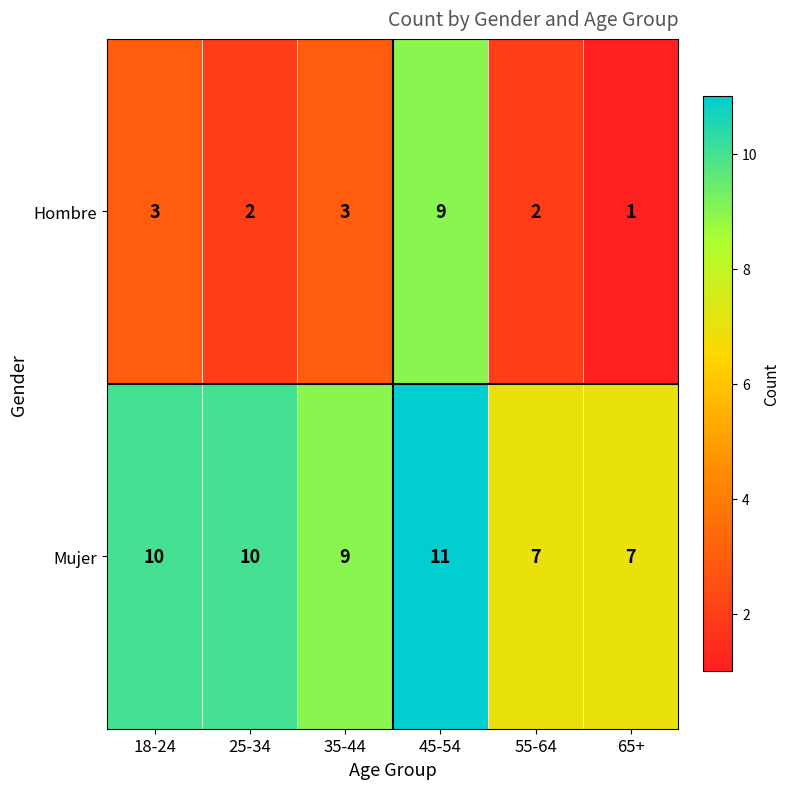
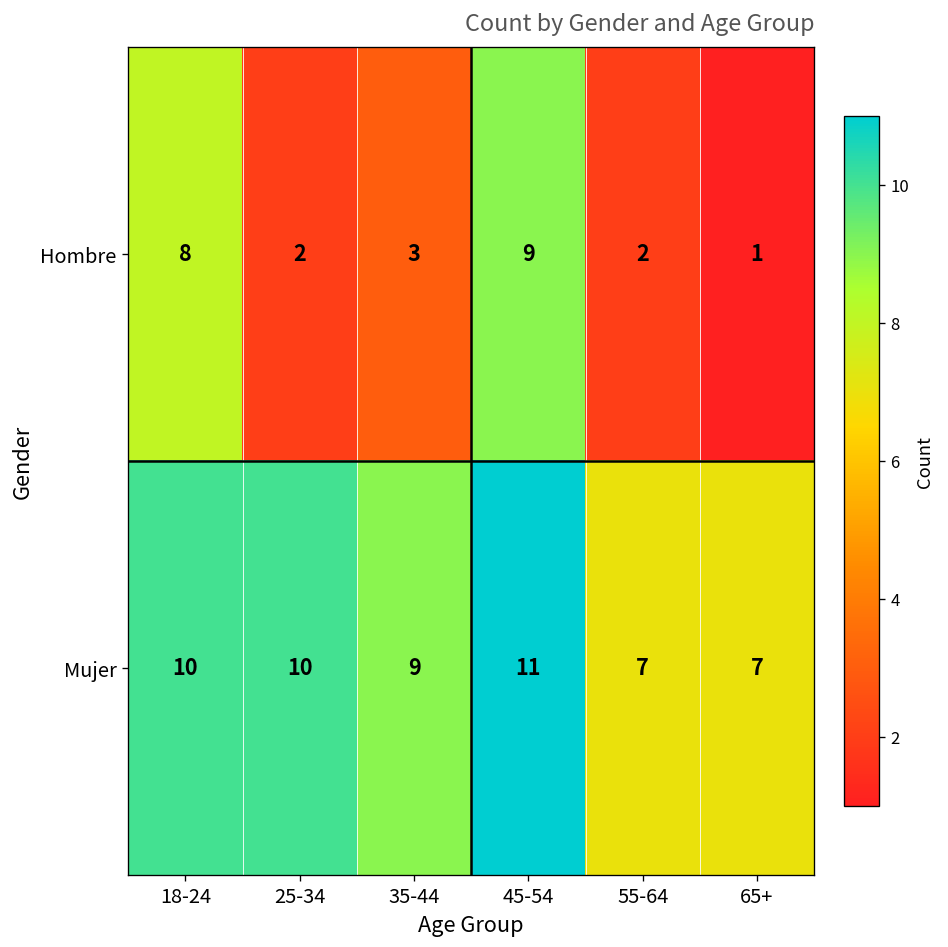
Hombre, 18-24: 3 -> 8
